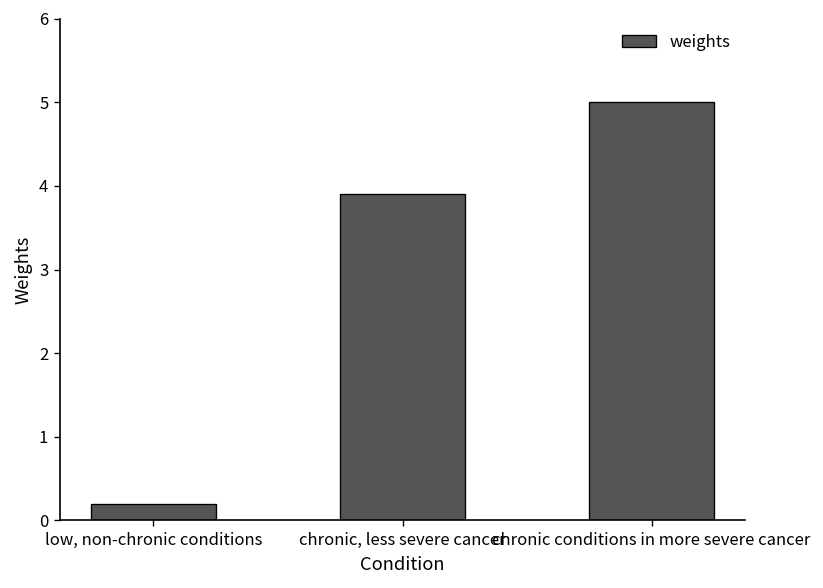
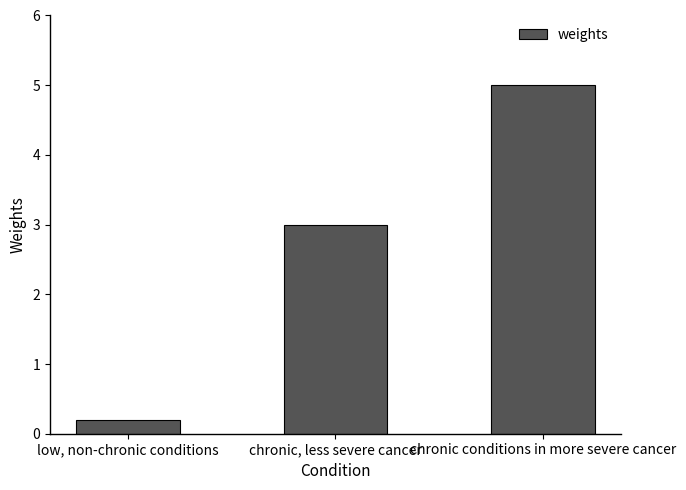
chronic, less severe cancer: 3.9 -> 3.0
